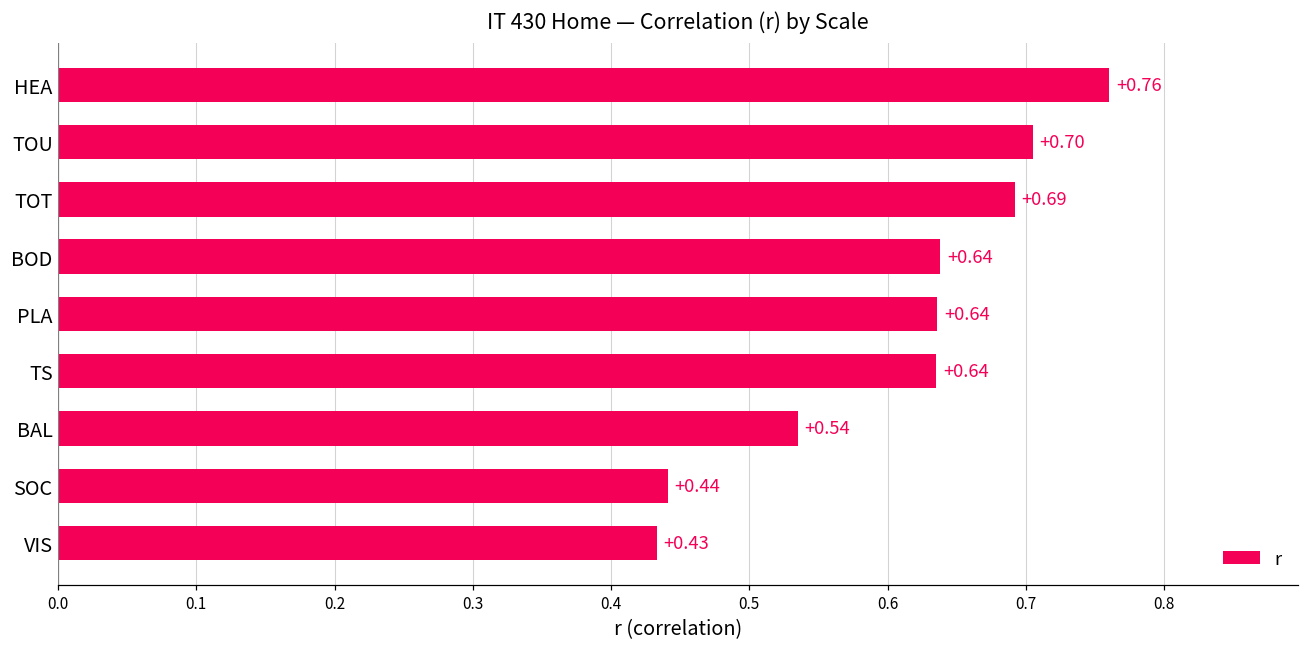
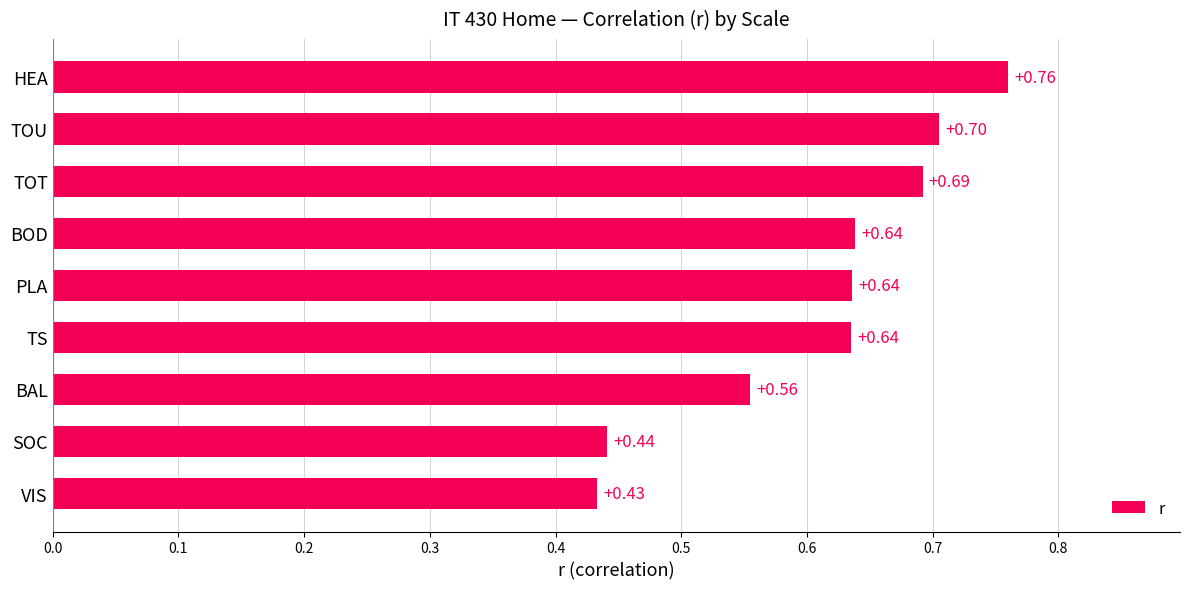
BAL: +0.54 -> +0.56
